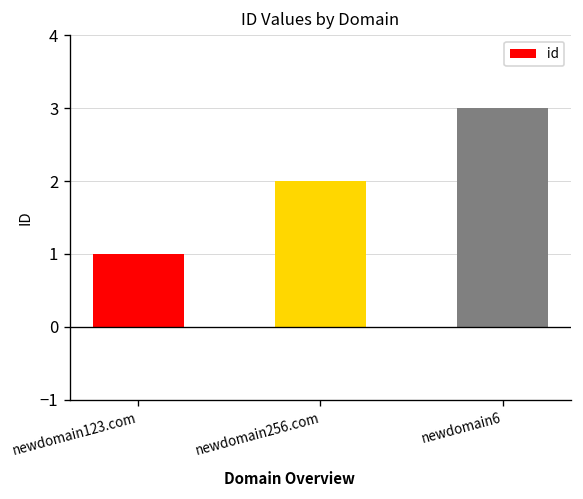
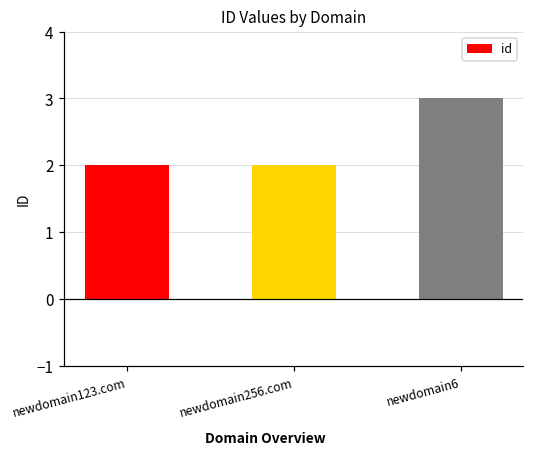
newdomain123.com: 1 -> 2
